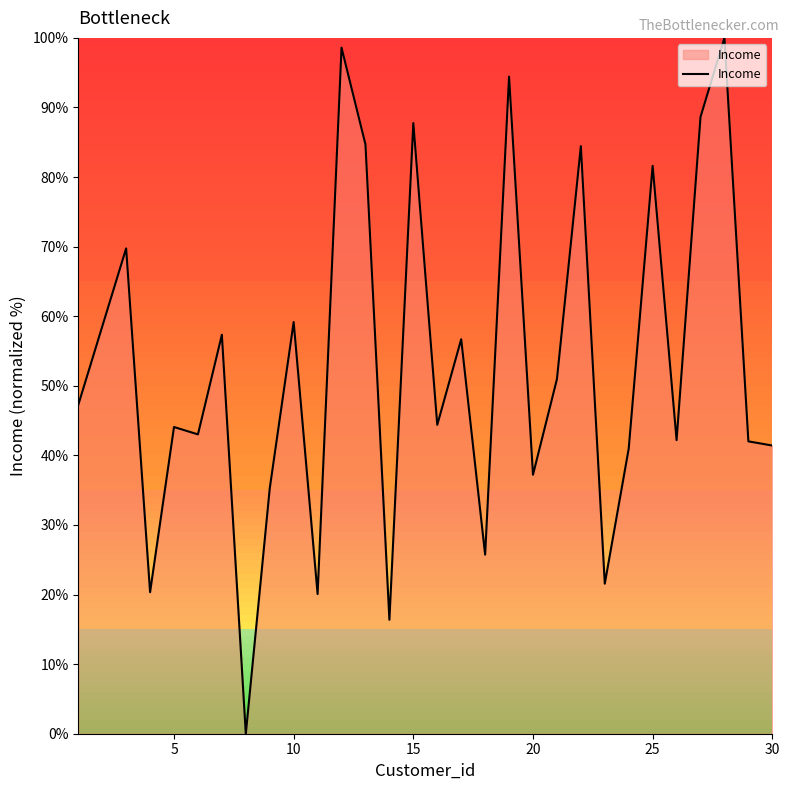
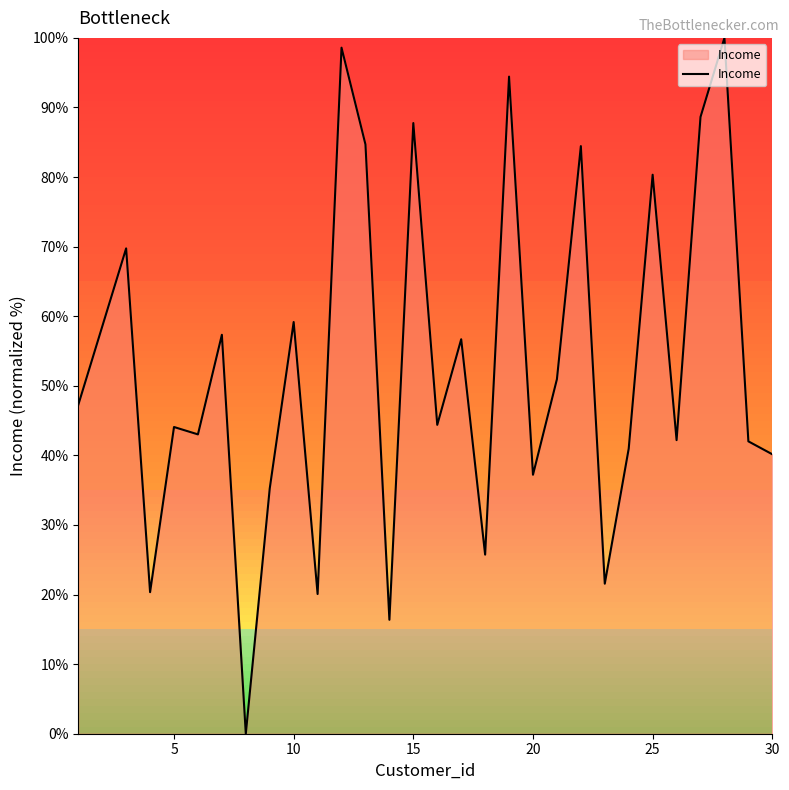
25: 82% -> 80%
30: 41% -> 40%
